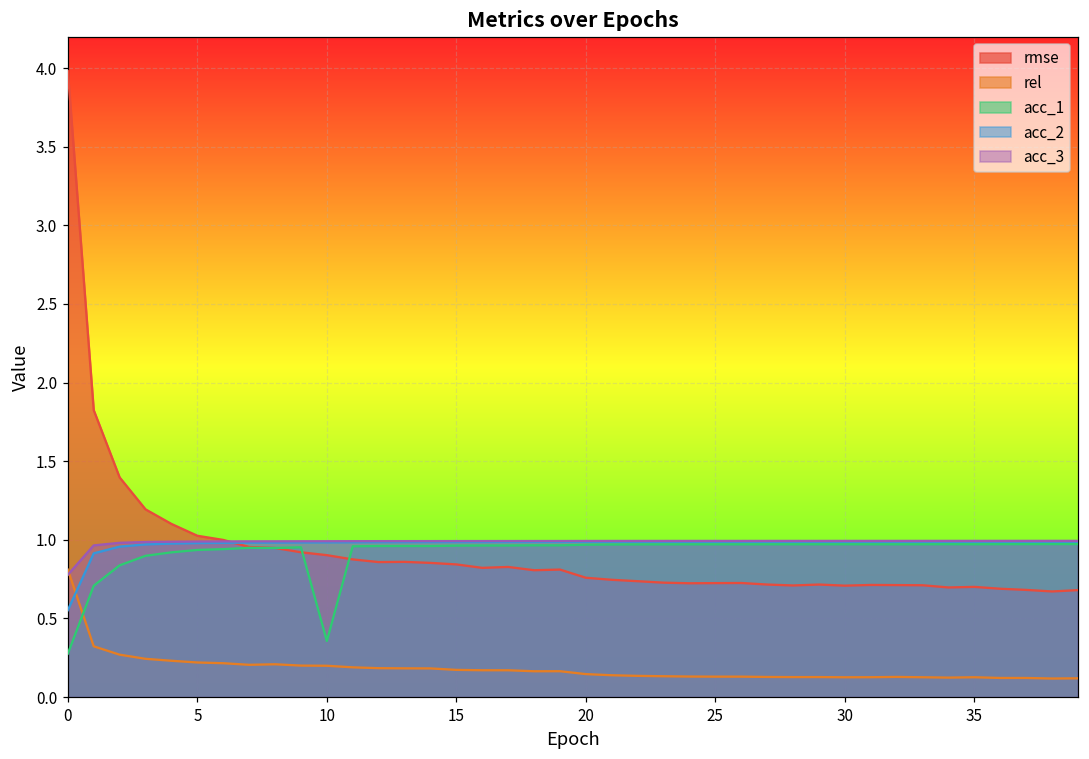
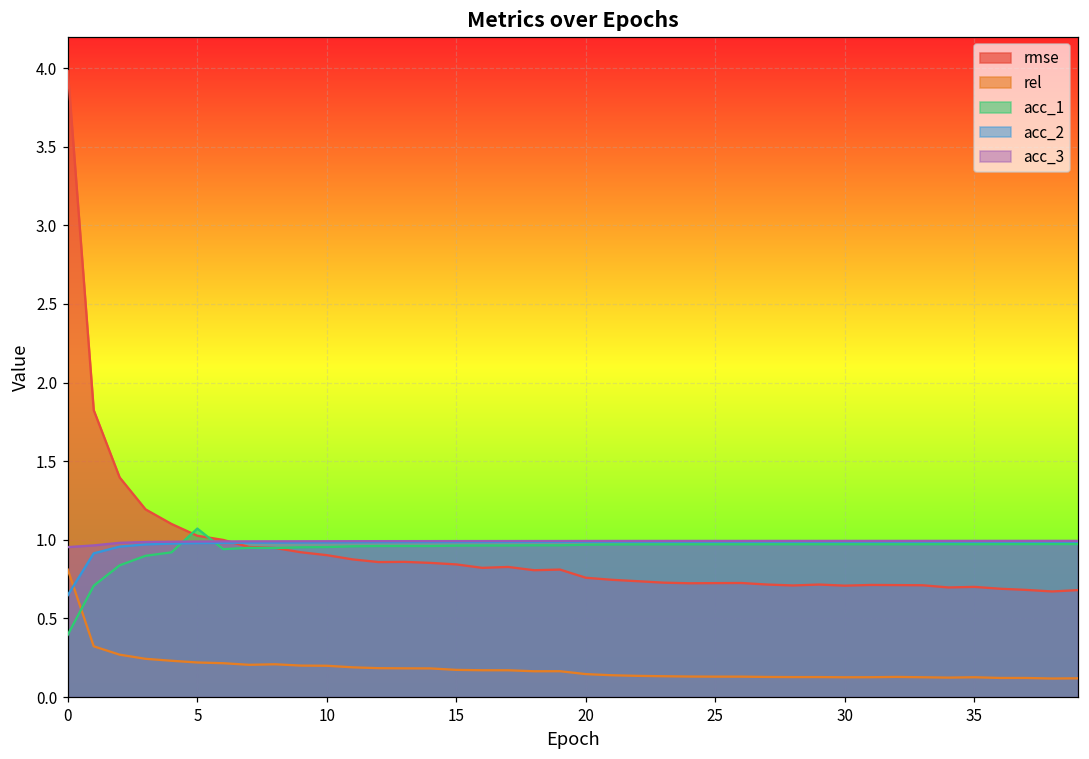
acc_1, 0: 0.28 -> 0.40
acc_2, 0: 0.55 -> 0.65
acc_3, 0: 0.78 -> 0.95
acc_1, 5: 0.94 -> 1.07
acc_1, 10: 0.36 -> 0.95
